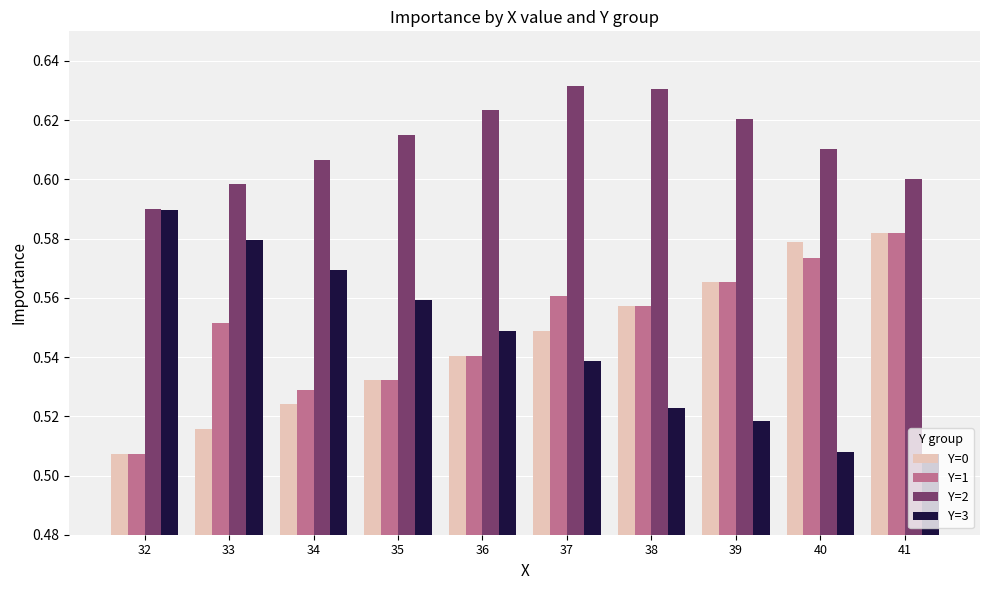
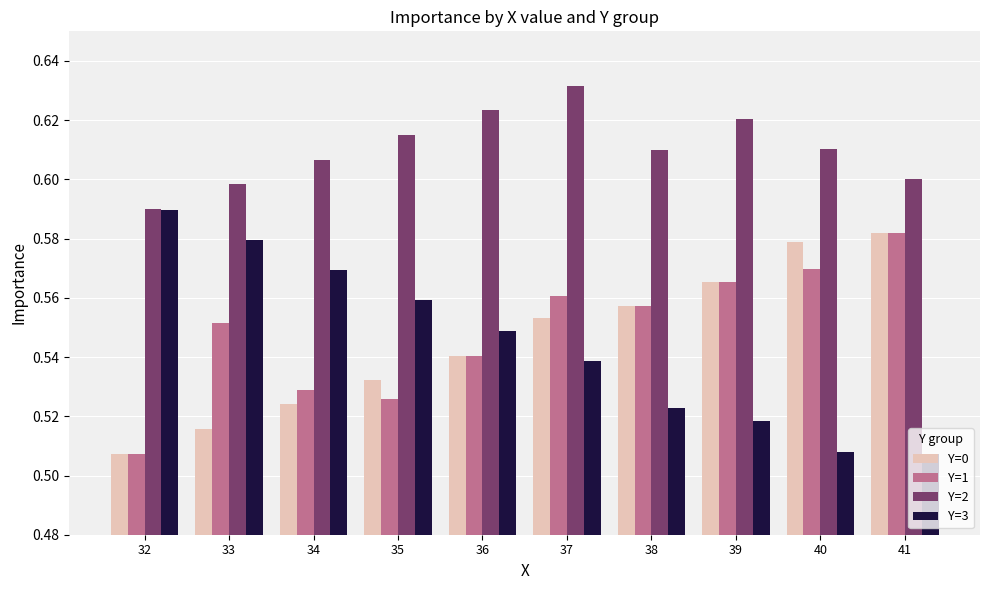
Y=1, 35: 0.532 -> 0.526
Y=0, 37: 0.549 -> 0.553
Y=2, 38: 0.631 -> 0.610
Y=1, 40: 0.574 -> 0.570
